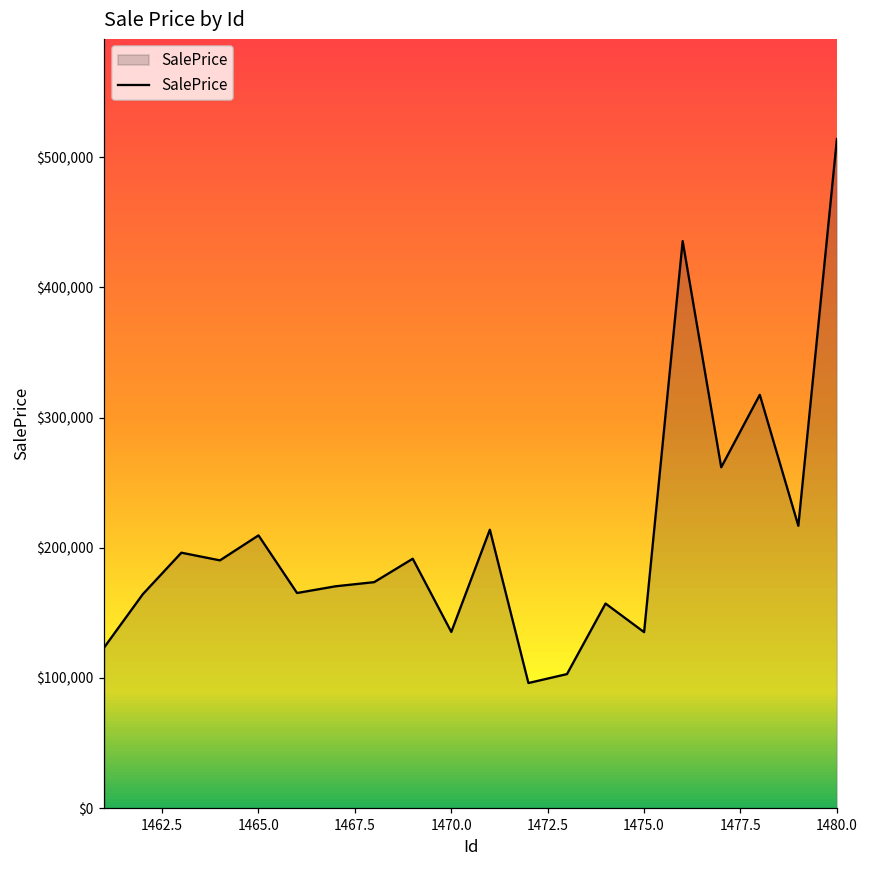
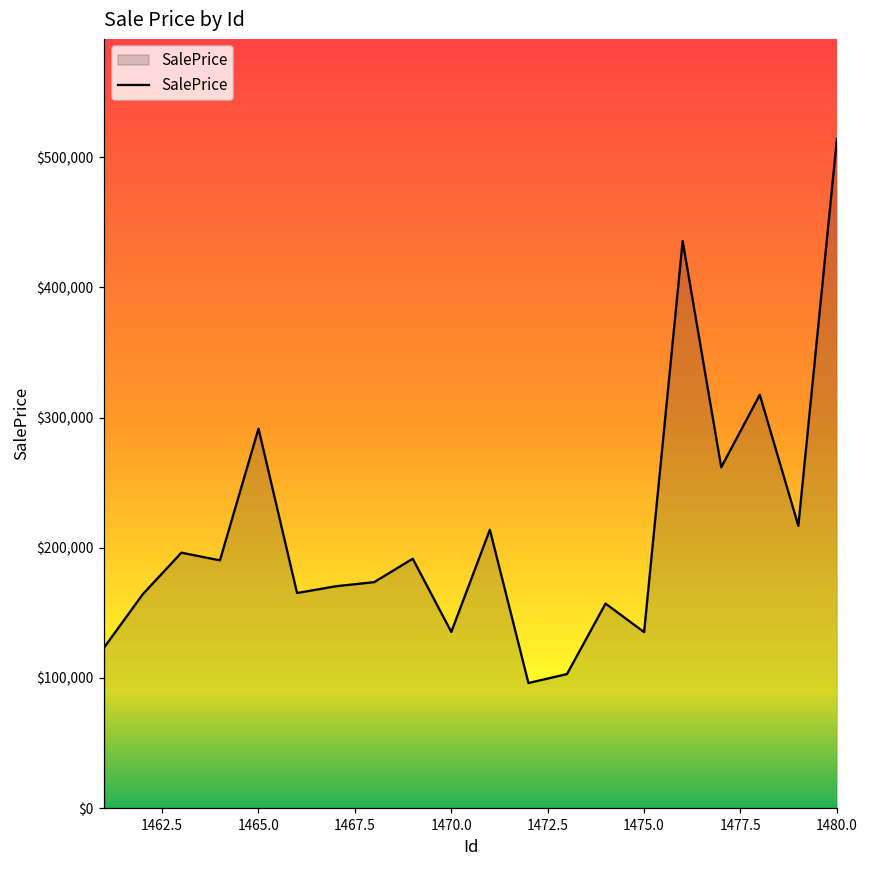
1465.0: $210,000 -> $292,000
